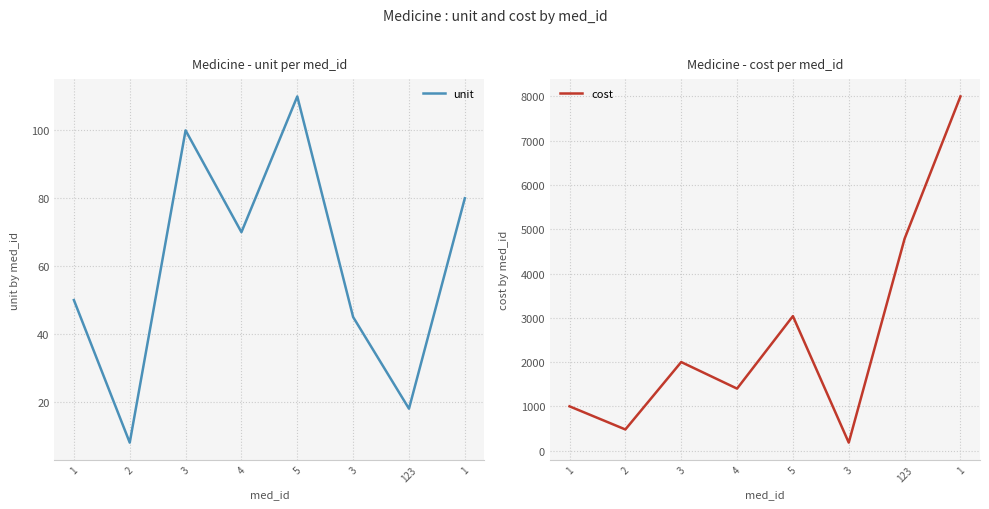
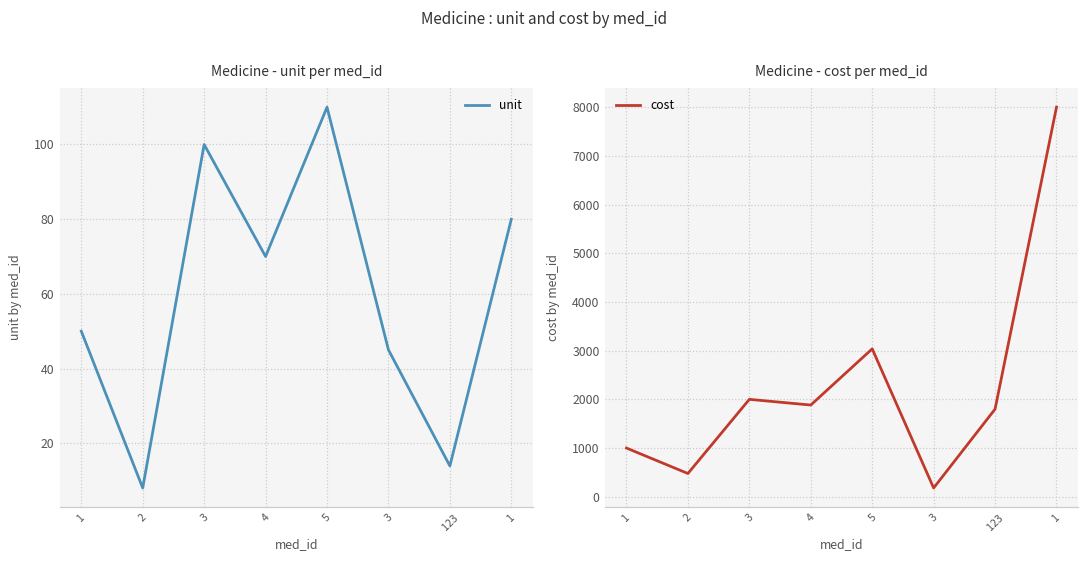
Medicine - unit per med_id, 123: 18 -> 14
Medicine - cost per med_id, 4: 1400 -> 1900
Medicine - cost per med_id, 123: 4800 -> 1800
